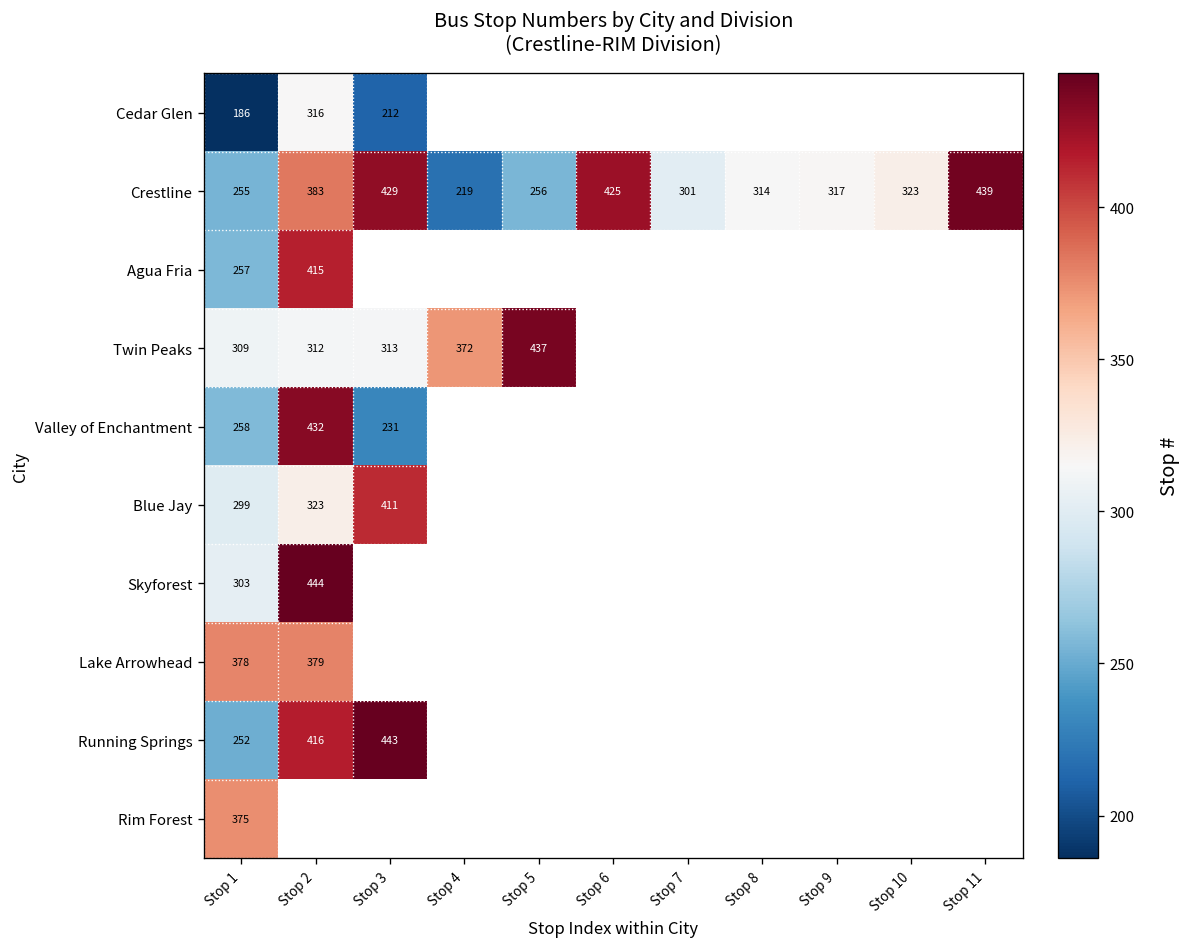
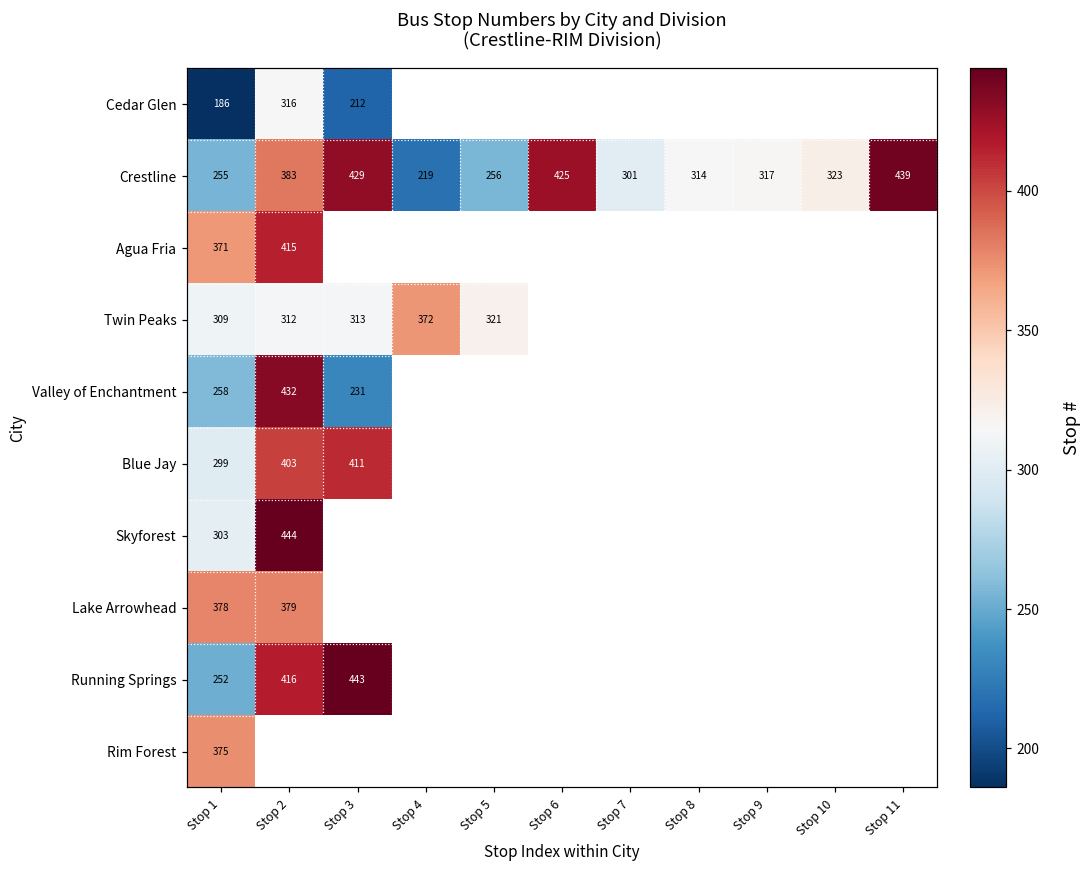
Agua Fria, Stop 1: 257 -> 371
Twin Peaks, Stop 5: 437 -> 321
Blue Jay, Stop 2: 323 -> 403
